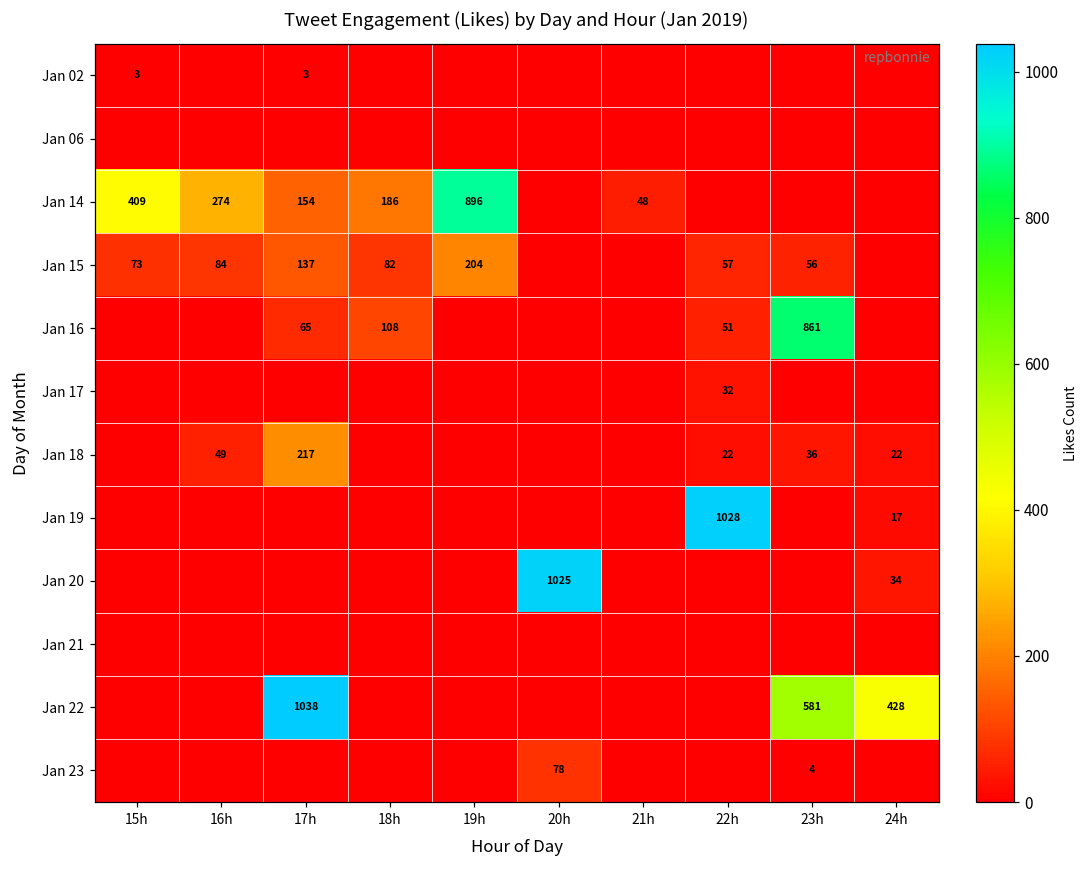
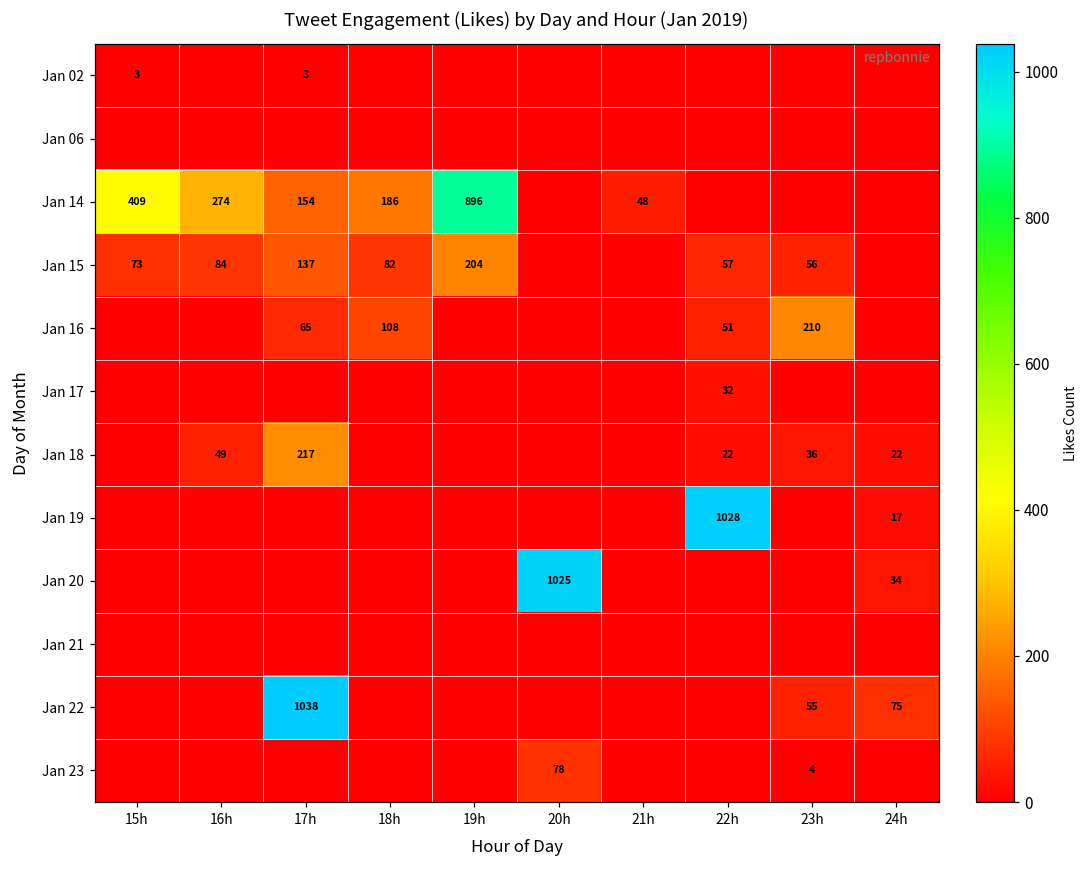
Jan 16, 23h: 861 -> 210
Jan 22, 23h: 581 -> 55
Jan 22, 24h: 428 -> 75
